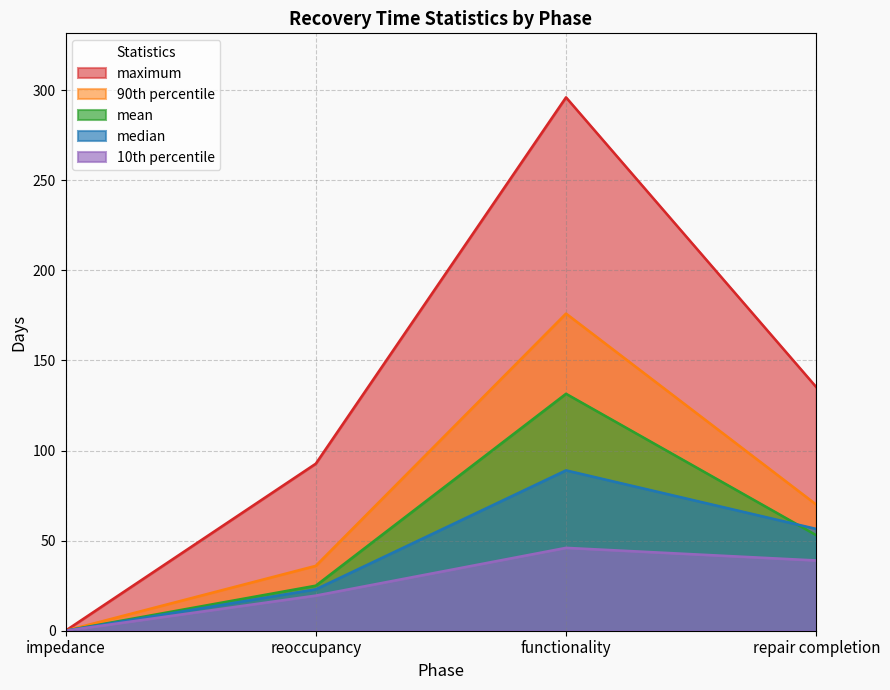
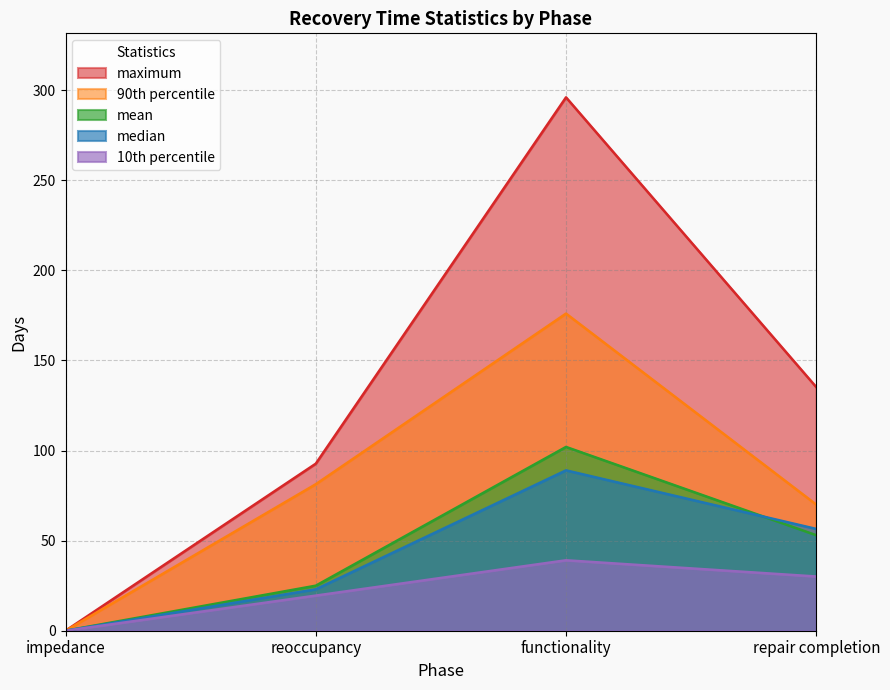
90th percentile, reoccupancy: 36 -> 81
mean, functionality: 132 -> 102
10th percentile, functionality: 46 -> 39
10th percentile, repair completion: 39 -> 30
